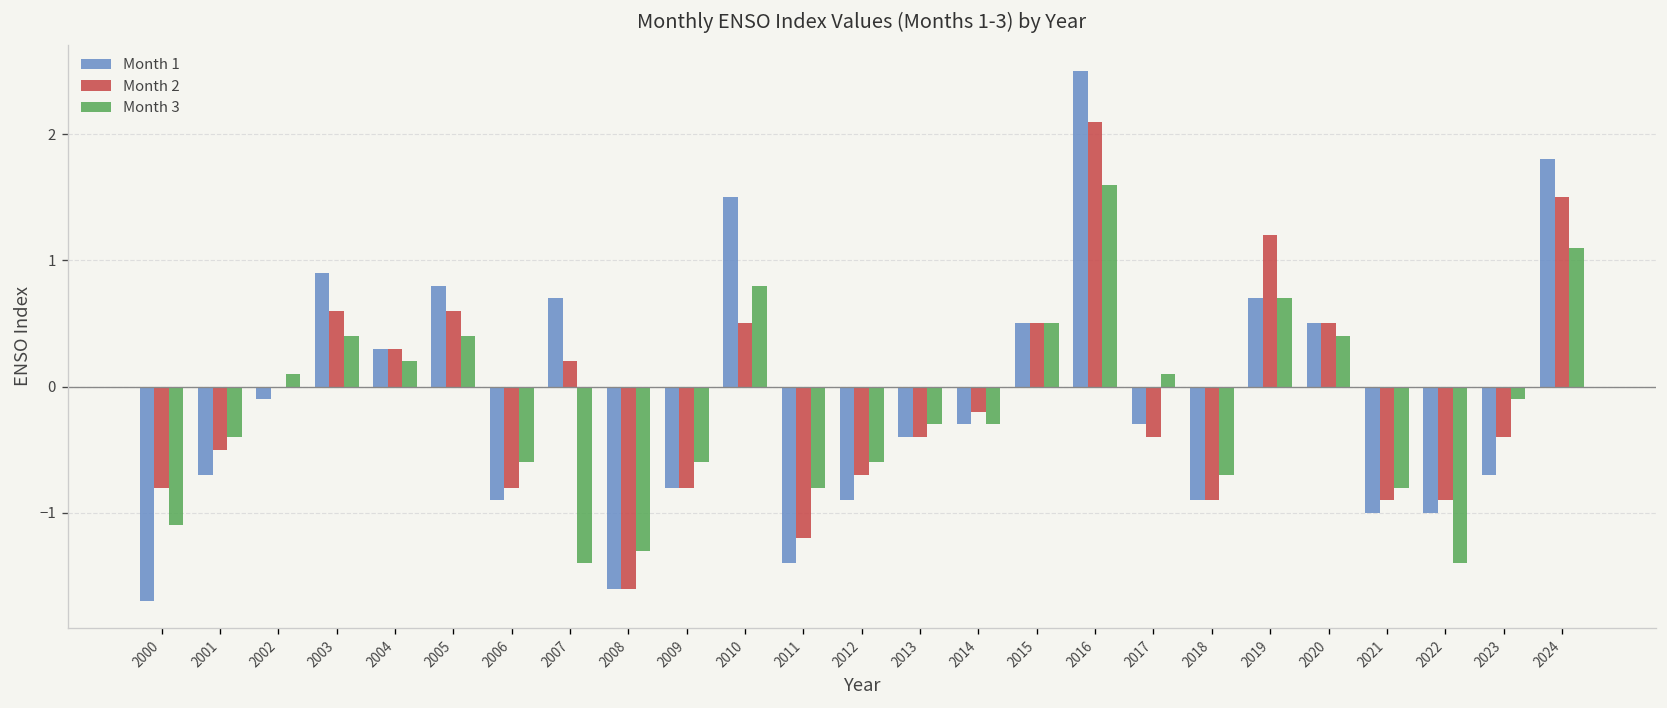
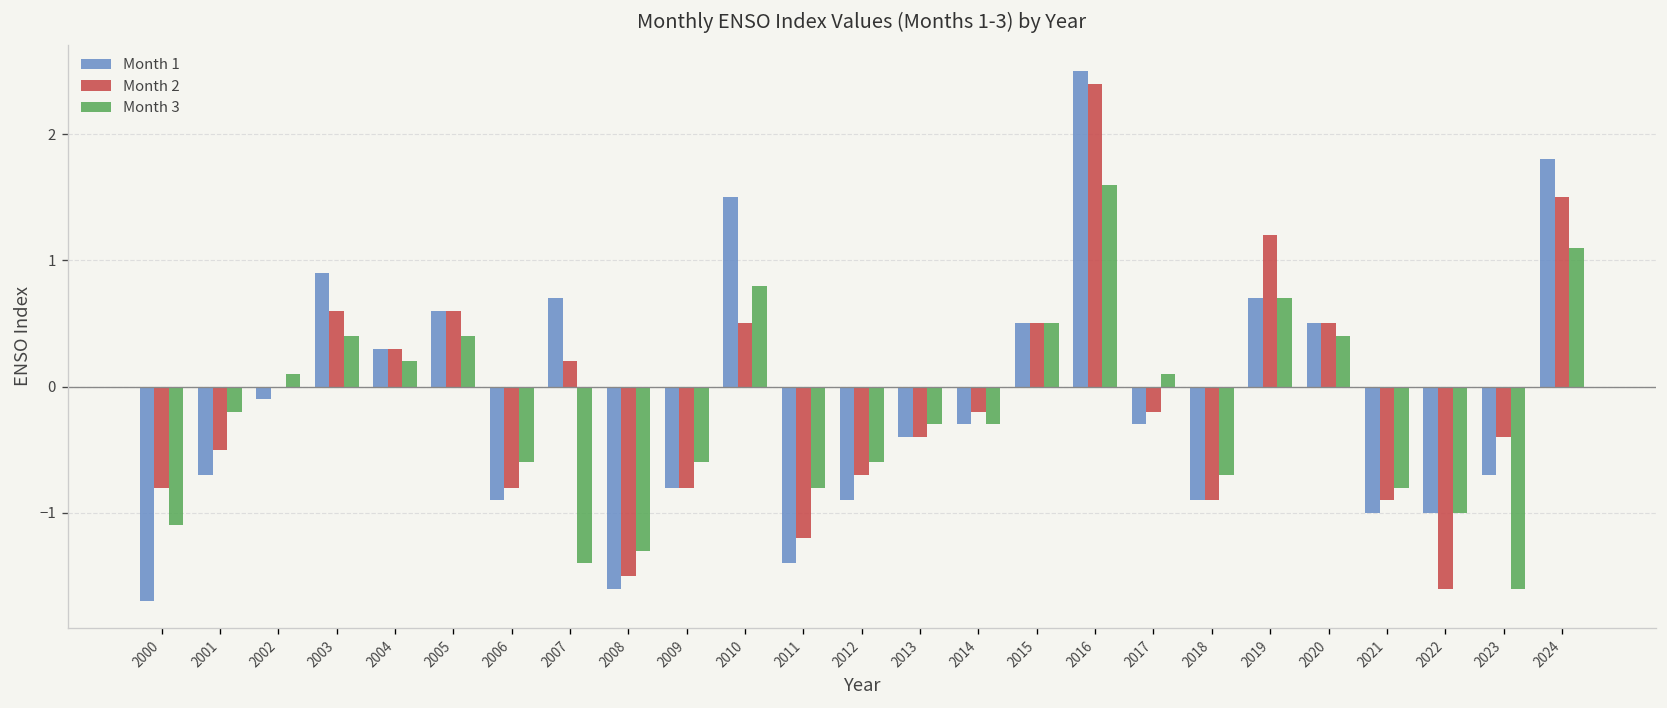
Month 3, 2001: -0.4 -> -0.2
Month 1, 2005: 0.8 -> 0.6
Month 2, 2008: -1.6 -> -1.5
Month 2, 2016: 2.1 -> 2.4
Month 2, 2017: -0.4 -> -0.2
Month 2, 2022: -0.9 -> -1.6
Month 3, 2022: -1.4 -> -1.0
Month 3, 2023: -0.1 -> -1.6
